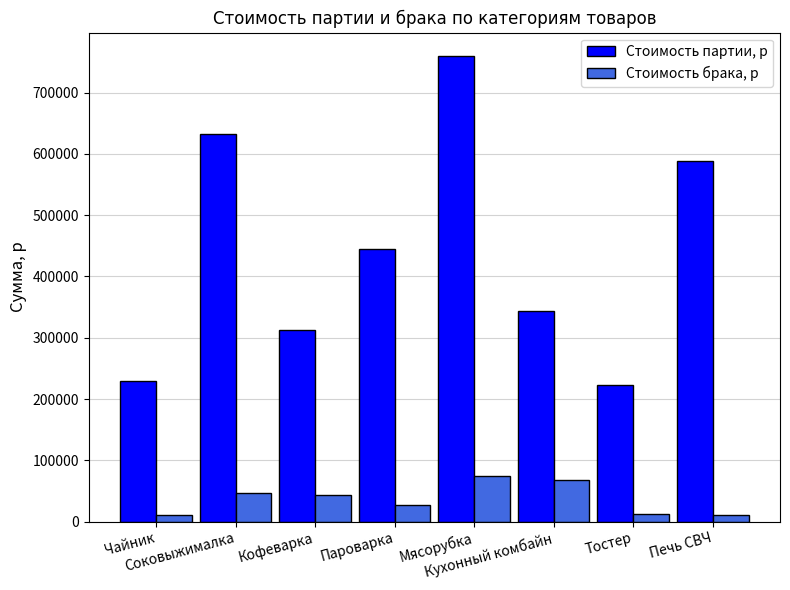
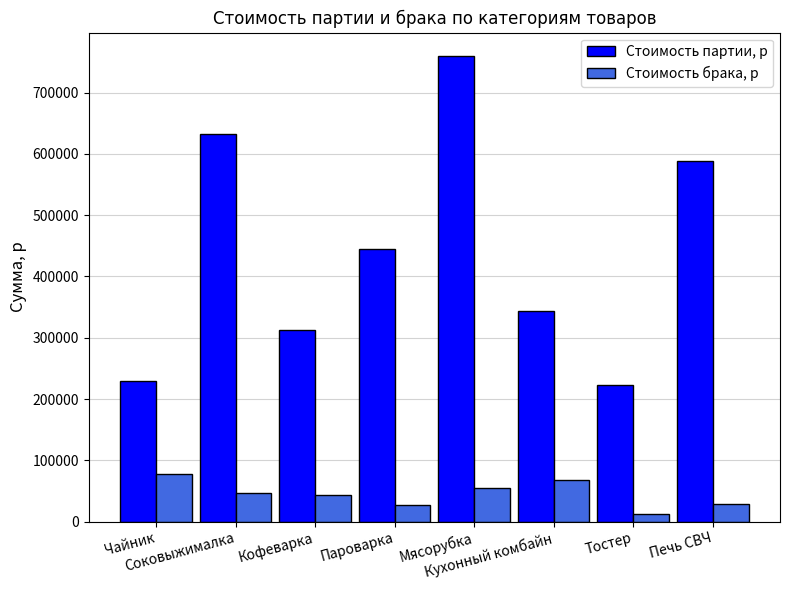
Стоимость брака, р, Чайник: 10000 -> 80000
Стоимость брака, р, Мясорубка: 70000 -> 60000
Стоимость брака, р, Печь СВЧ: 10000 -> 30000
